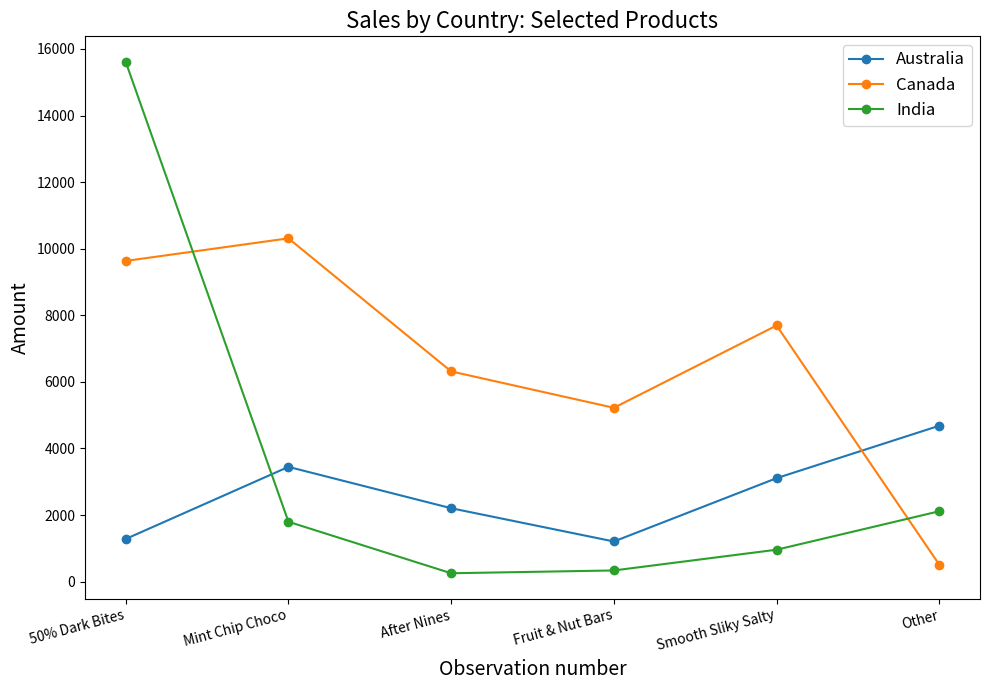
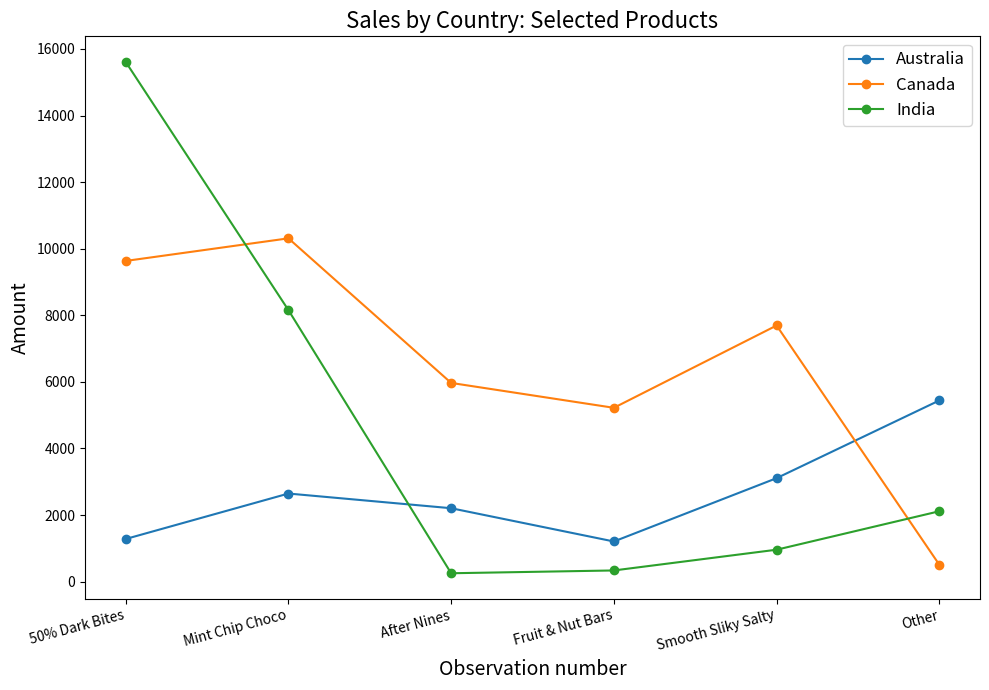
Australia, Mint Chip Choco: 3400 -> 2600
India, Mint Chip Choco: 1800 -> 8200
Canada, After Nines: 6300 -> 6000
Australia, Other: 4700 -> 5400
